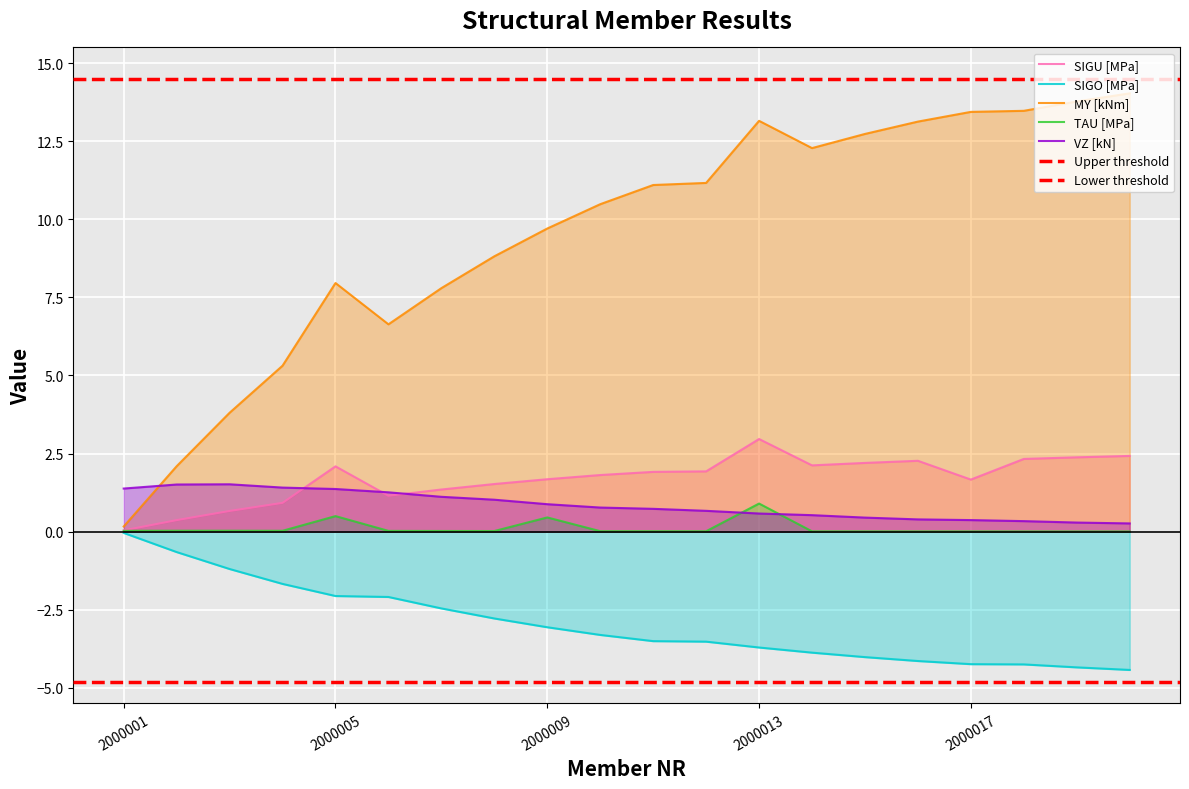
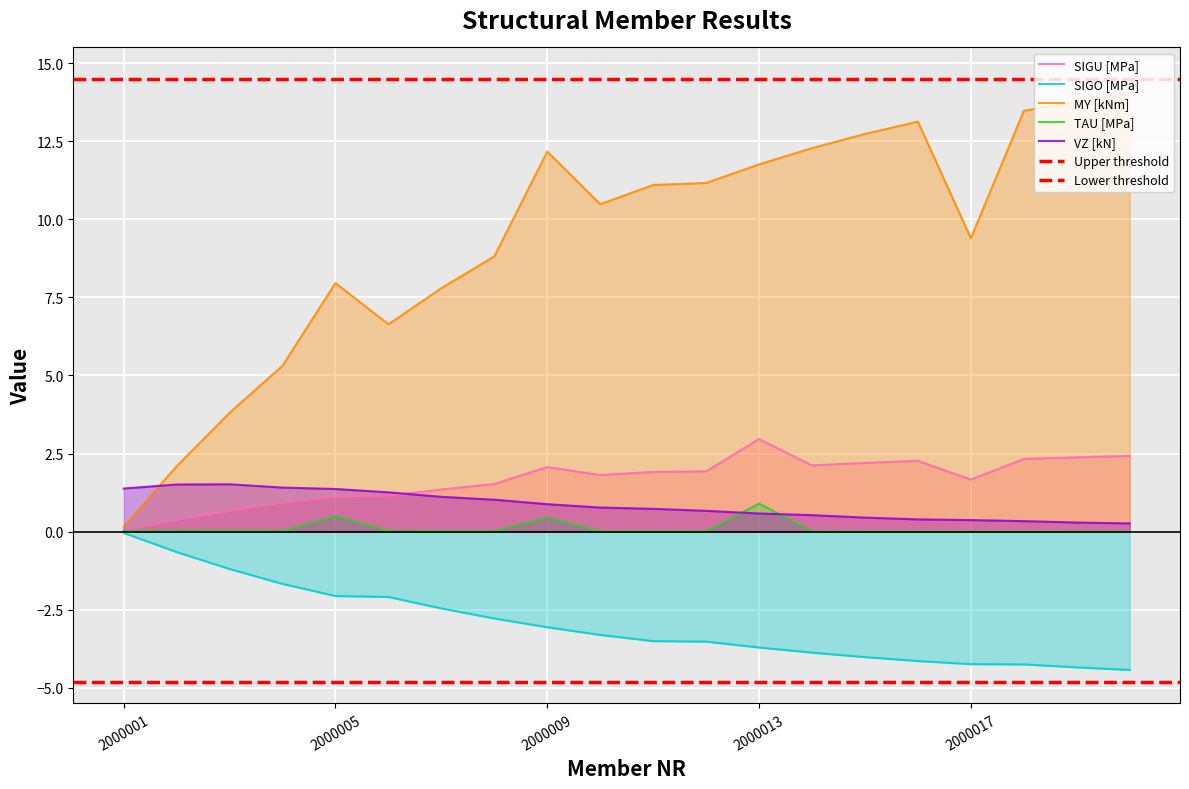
SIGU [MPa], 2000005: 2.1 -> 1.1
SIGU [MPa], 2000009: 1.7 -> 2.1
MY [kNm], 2000009: 9.7 -> 12.2
MY [kNm], 2000013: 13.2 -> 11.8
MY [kNm], 2000017: 13.4 -> 9.4
